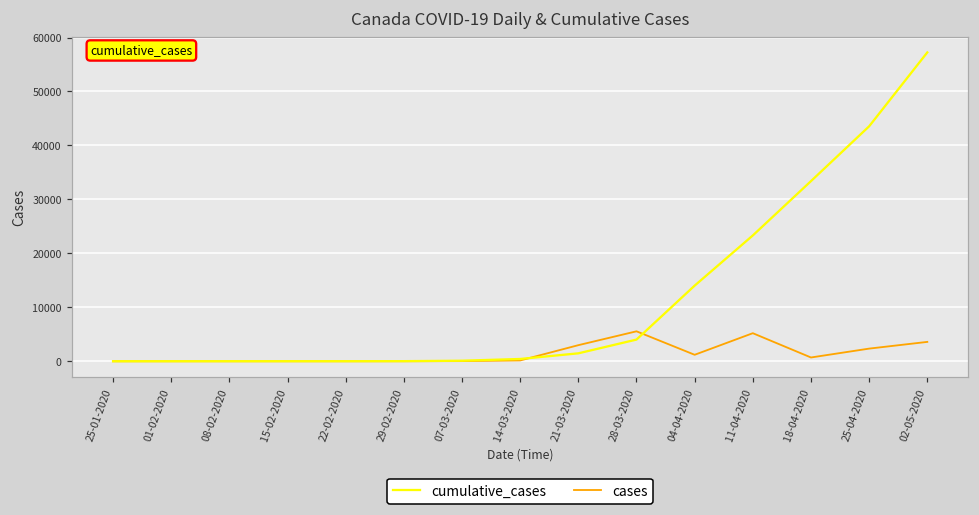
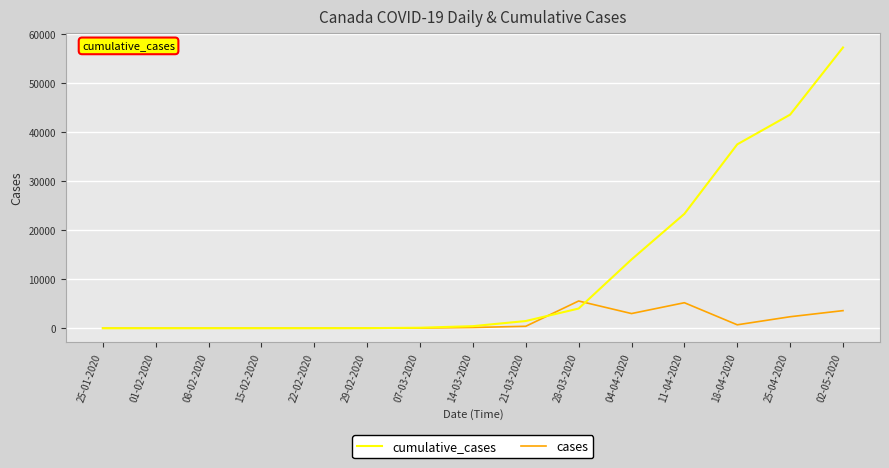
cases, 21-03-2020: 3000 -> 0
cases, 04-04-2020: 1000 -> 3000
cumulative_cases, 18-04-2020: 33000 -> 37000
